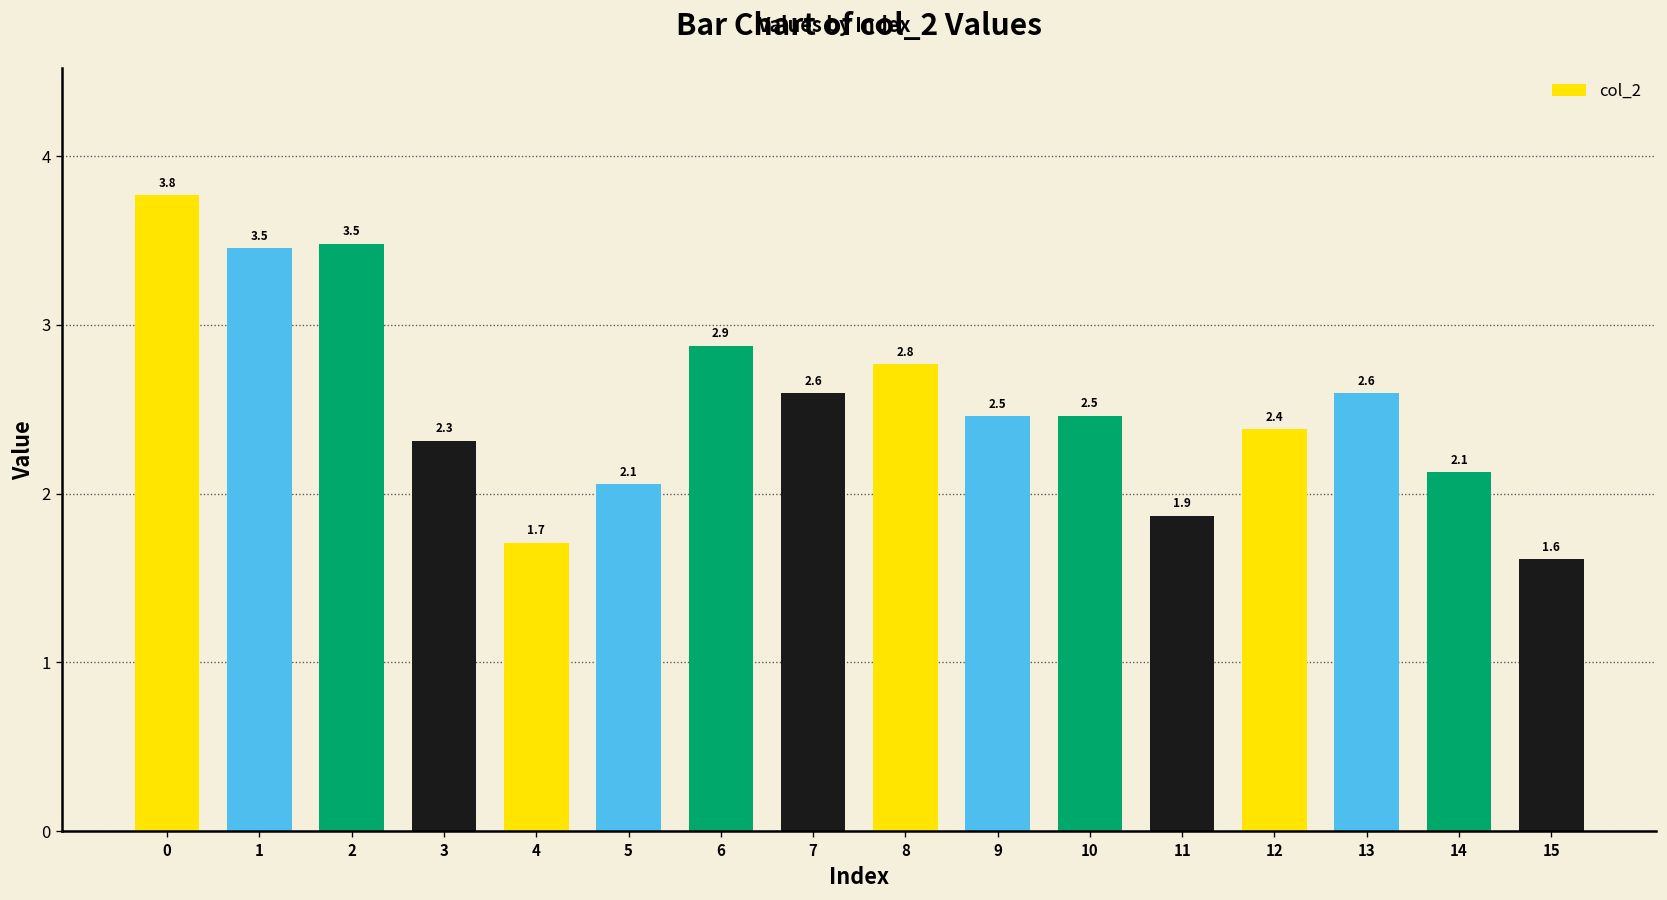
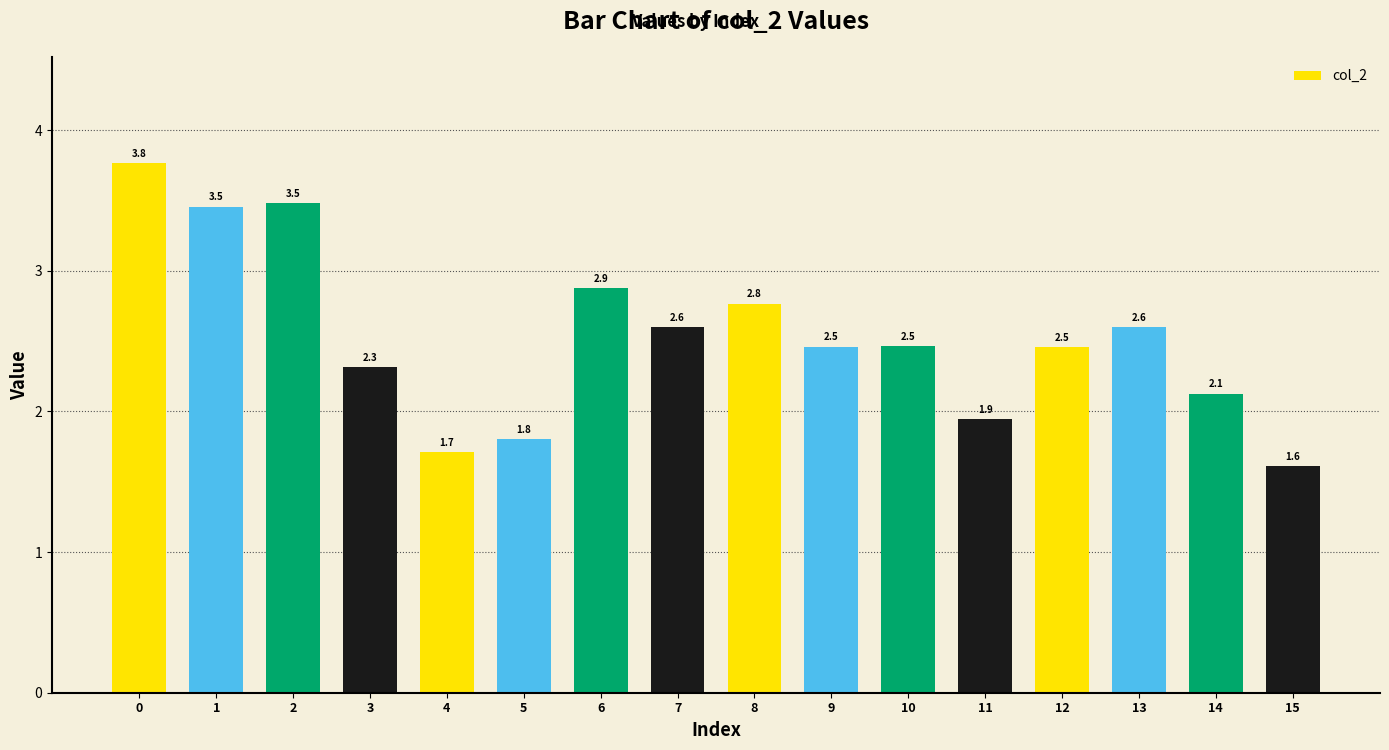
5: 2.1 -> 1.8
11: 1.87 -> 1.94
12: 2.4 -> 2.5
